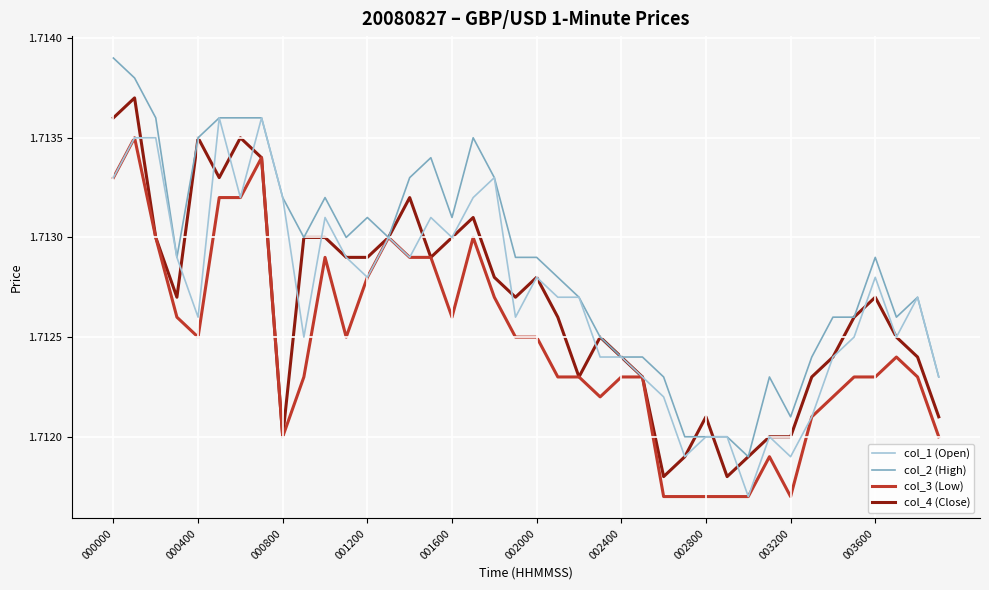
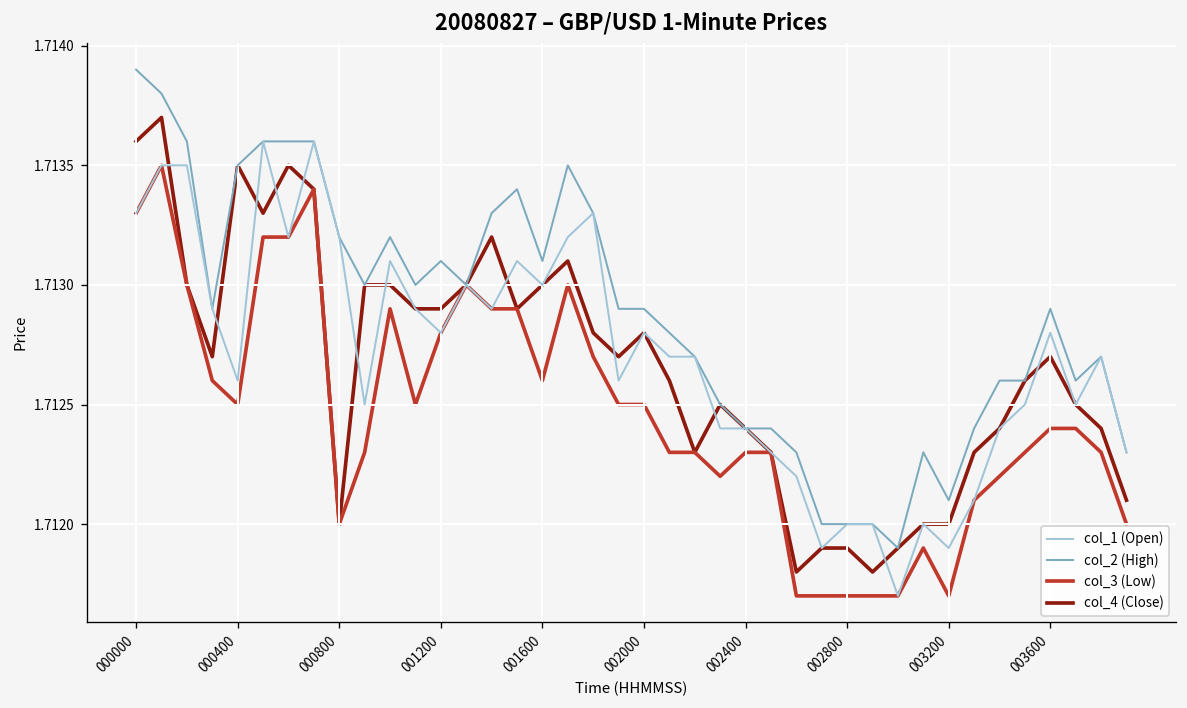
col_4 (Close), 002800: 1.7121 -> 1.7119
col_3 (Low), 003600: 1.7123 -> 1.7124
